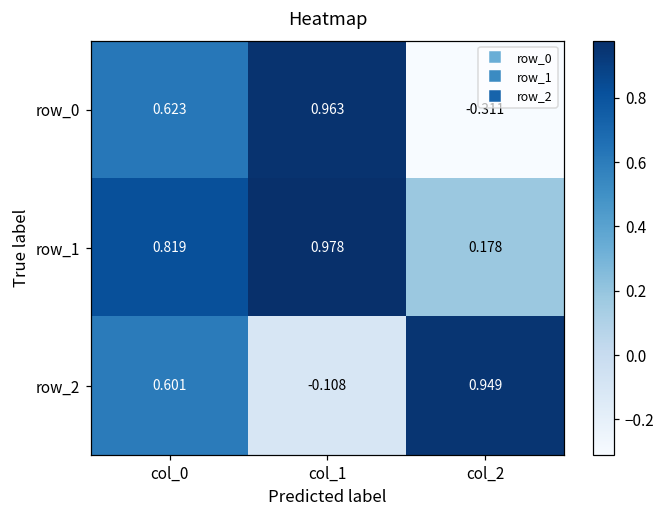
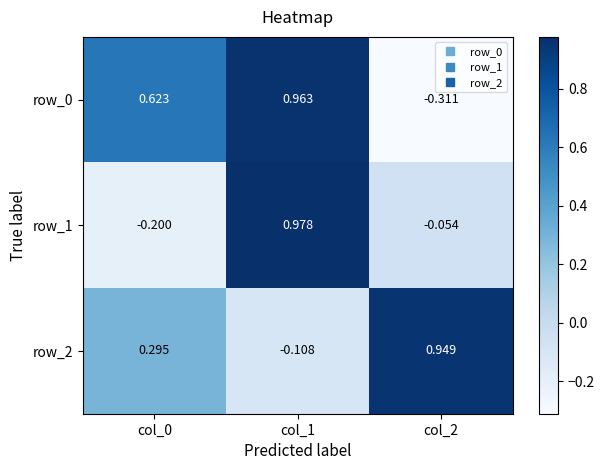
row_1, col_0: 0.819 -> -0.200
row_1, col_2: 0.178 -> -0.054
row_2, col_0: 0.601 -> 0.295
